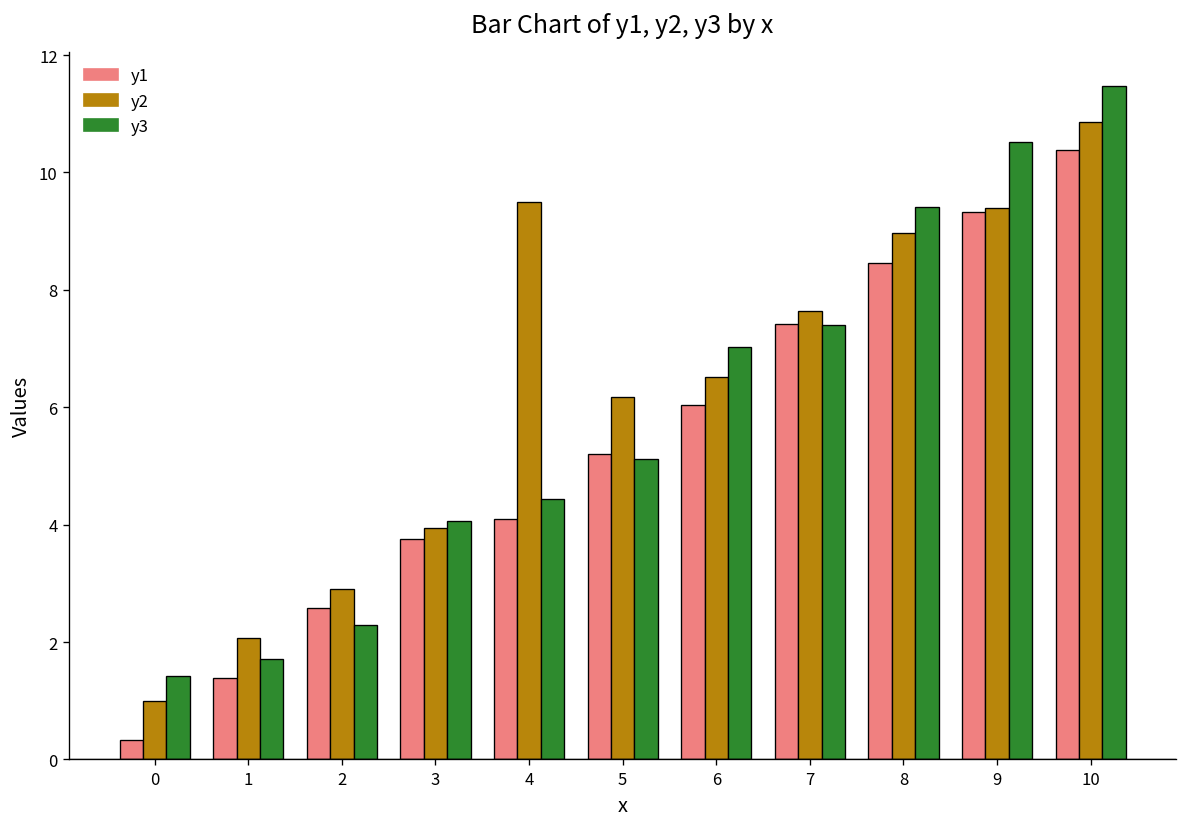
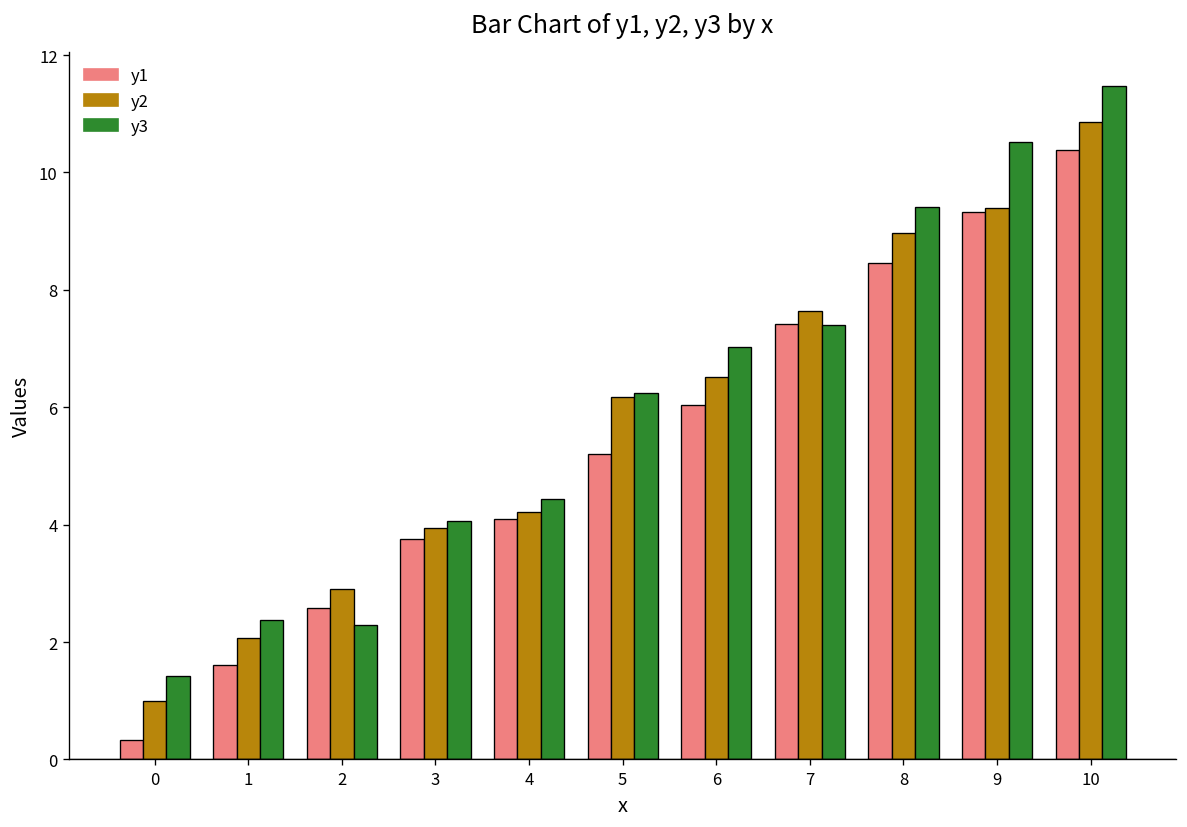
y1, 1: 1.4 -> 1.6
y3, 1: 1.7 -> 2.4
y2, 4: 9.5 -> 4.2
y3, 5: 5.1 -> 6.2
